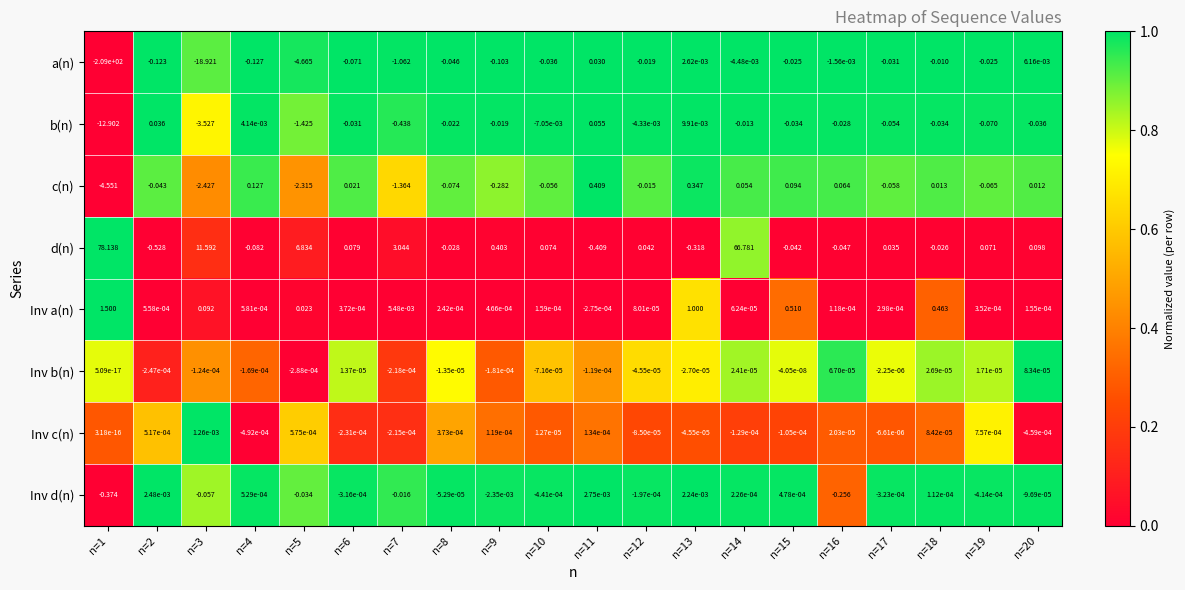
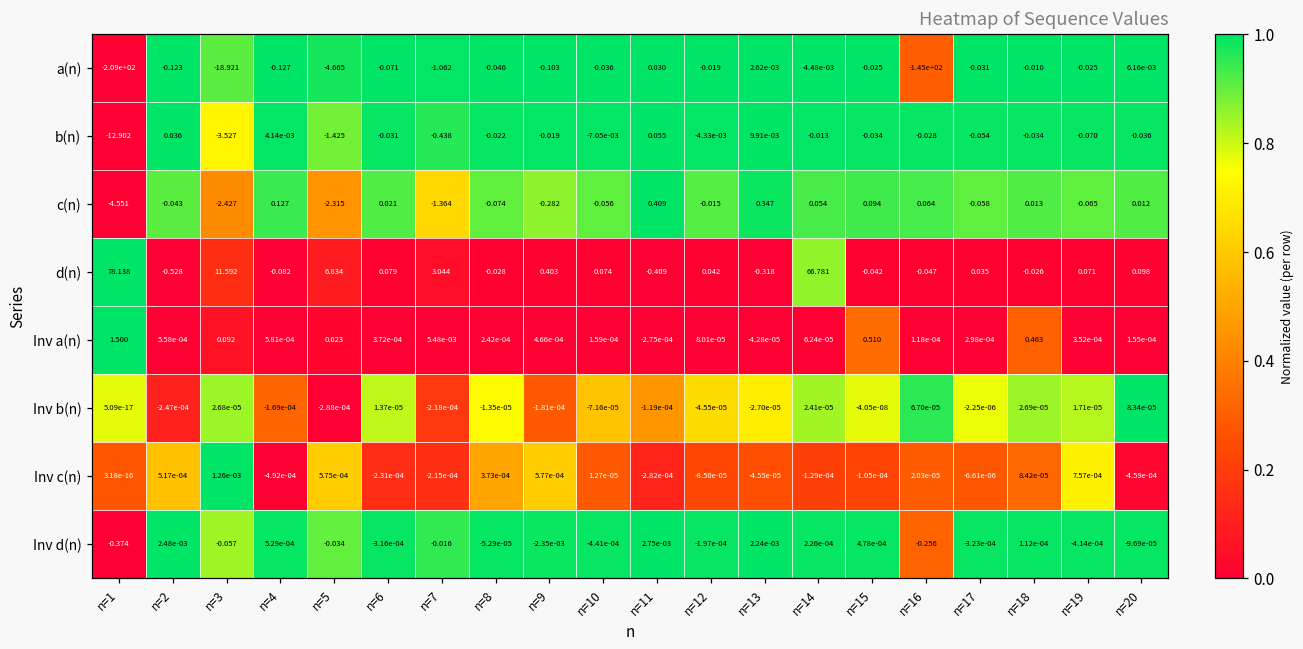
a(n), n=16: -1.56e-03 -> -1.45e+02
Inv a(n), n=13: 1.000 -> -4.28e-05
Inv b(n), n=3: -1.24e-04 -> 2.68e-05
Inv c(n), n=9: 1.19e-04 -> 5.77e-04
Inv c(n), n=11: 1.34e-04 -> -2.82e-04
